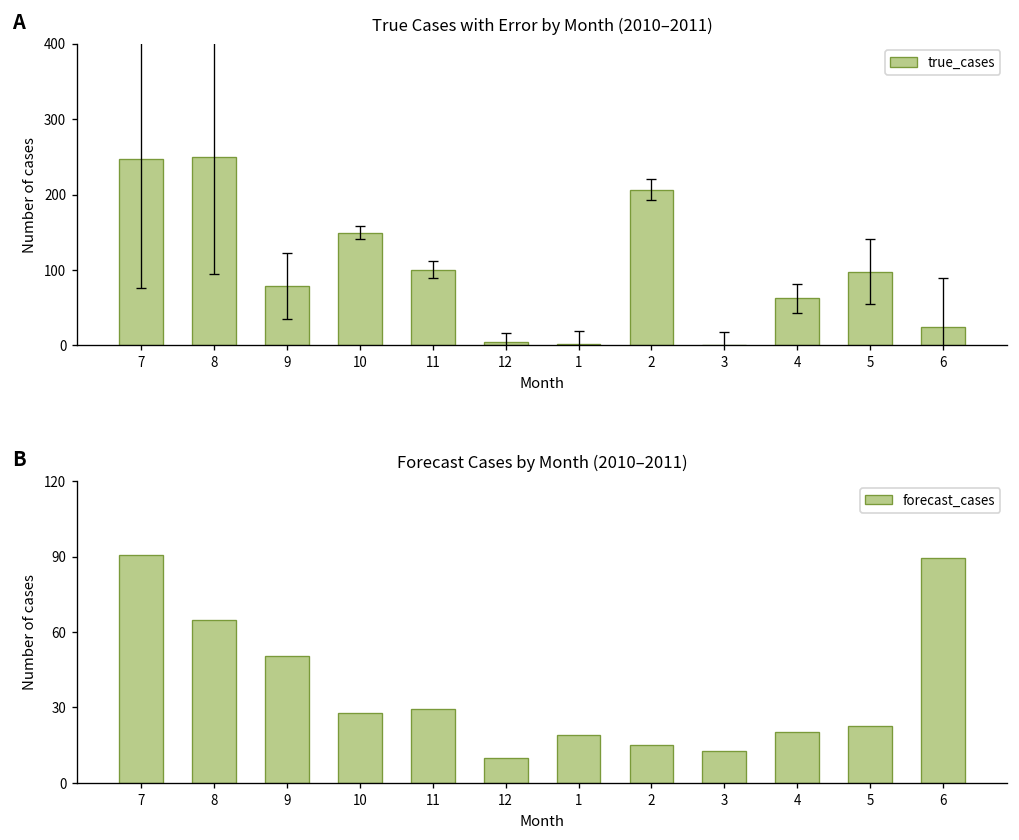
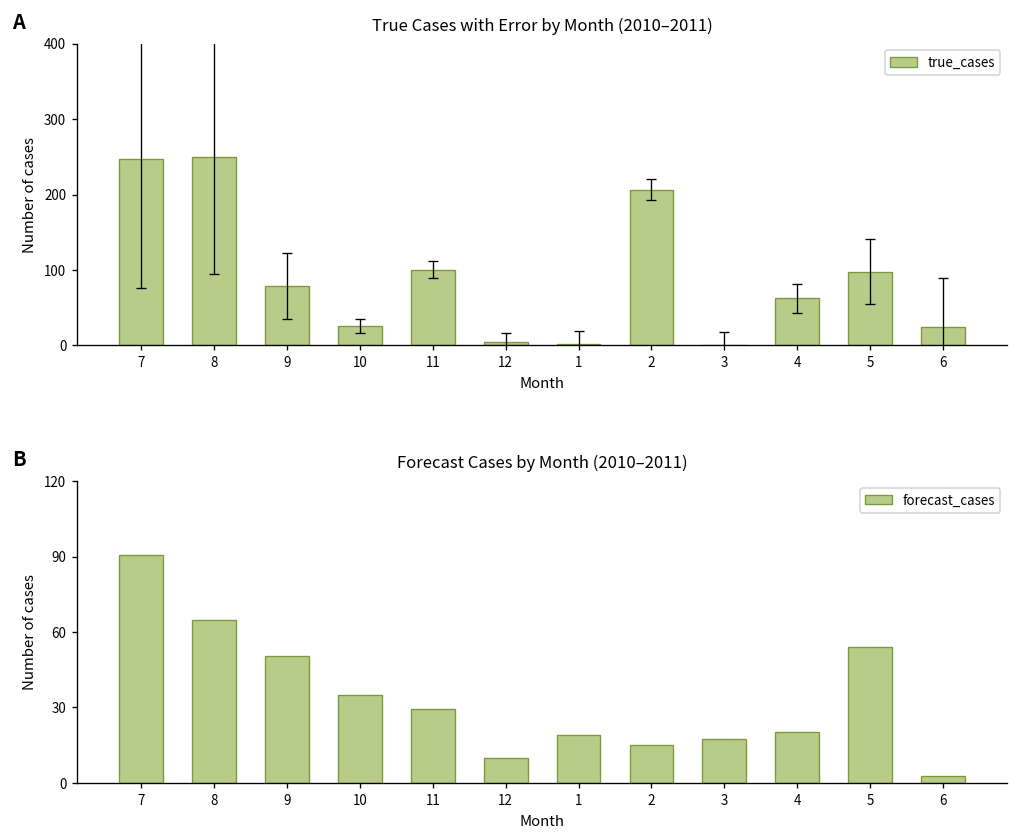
True Cases with Error by Month (2010–2011), true_cases, 10: 150 -> 30
Forecast Cases by Month (2010–2011), 10: 28 -> 35
Forecast Cases by Month (2010–2011), 3: 13 -> 18
Forecast Cases by Month (2010–2011), 5: 22 -> 54
Forecast Cases by Month (2010–2011), 6: 90 -> 3
